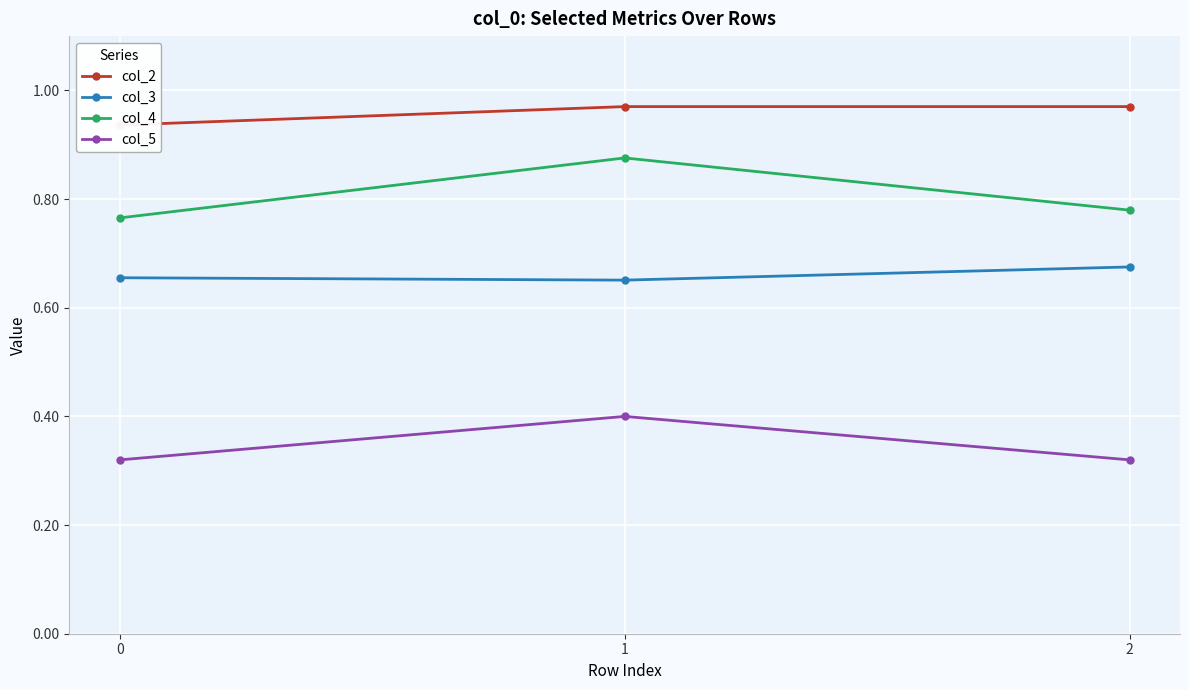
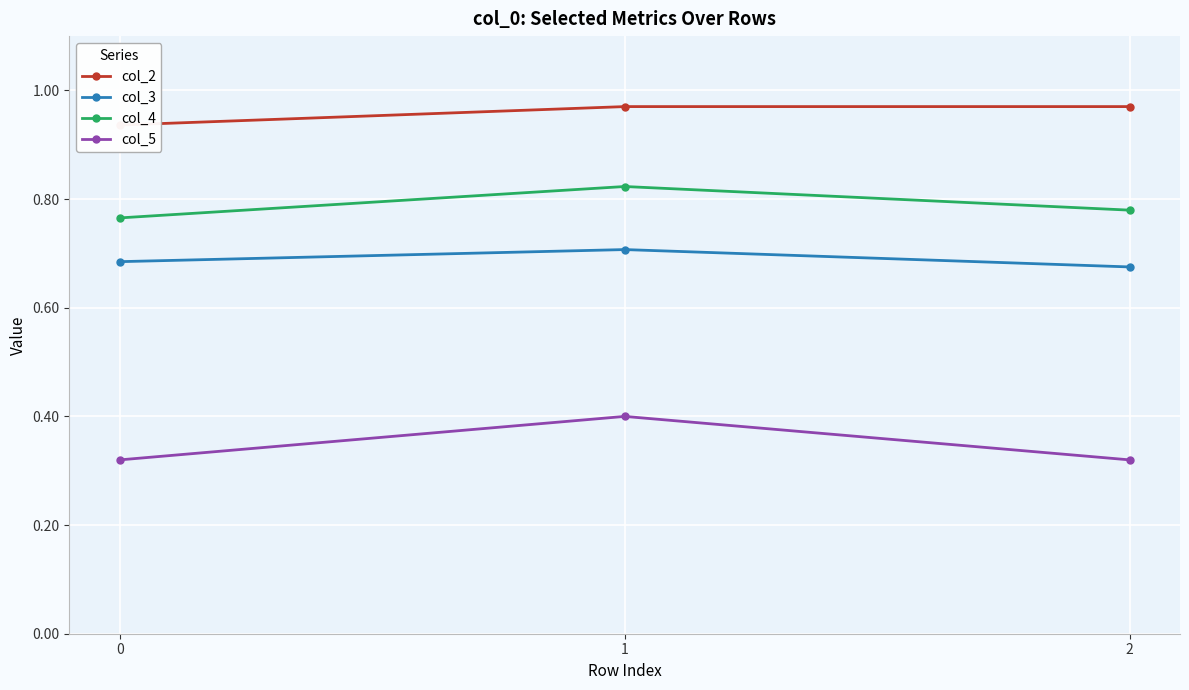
col_3, 0: 0.66 -> 0.68
col_3, 1: 0.65 -> 0.71
col_4, 1: 0.88 -> 0.82
